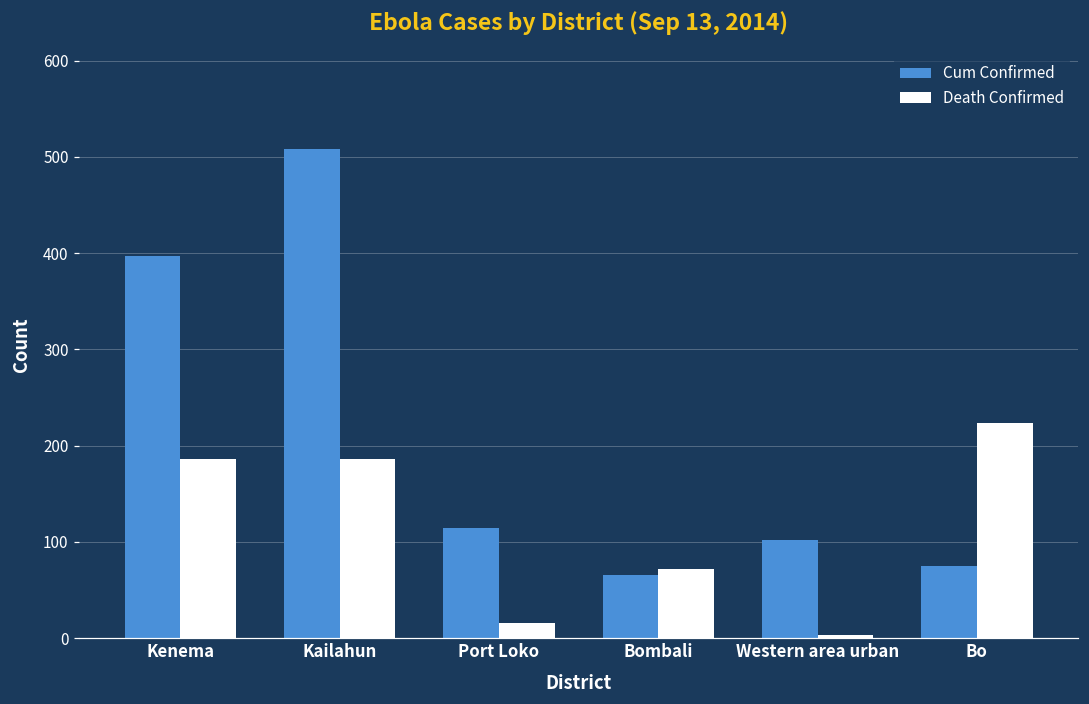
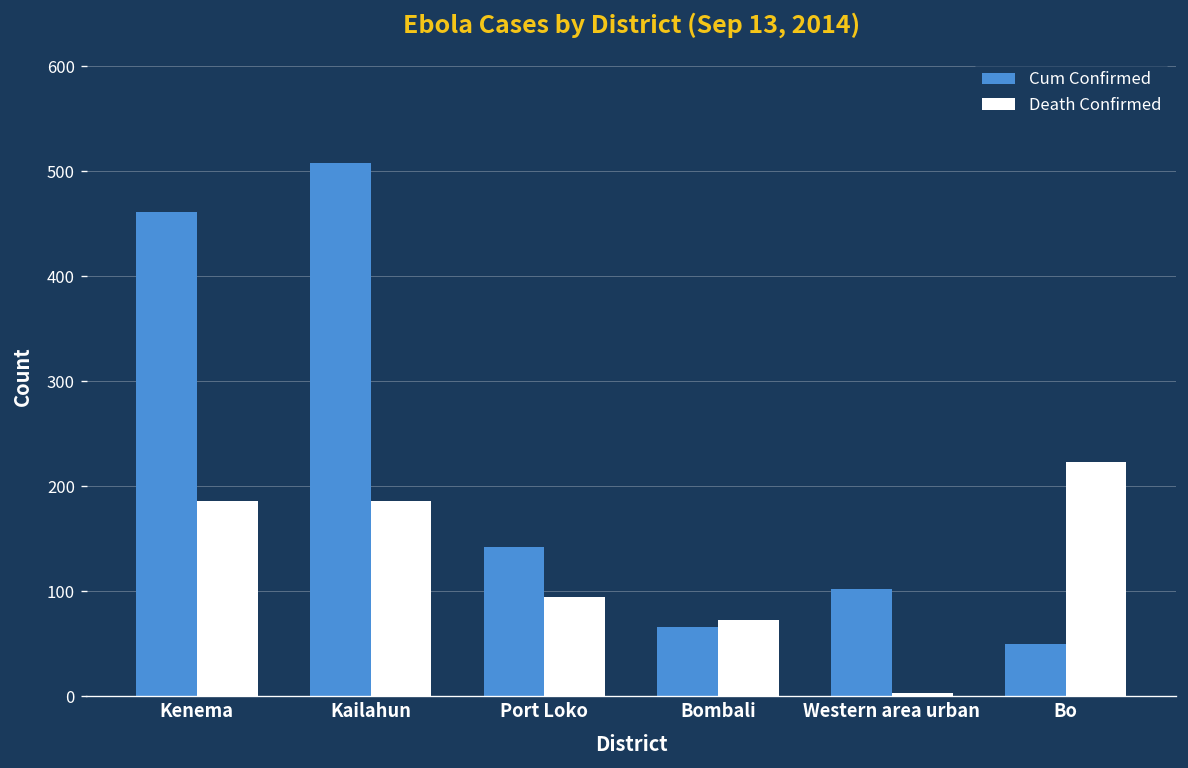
Cum Confirmed, Kenema: 400 -> 460
Cum Confirmed, Port Loko: 110 -> 140
Death Confirmed, Port Loko: 20 -> 90
Cum Confirmed, Bo: 80 -> 50
